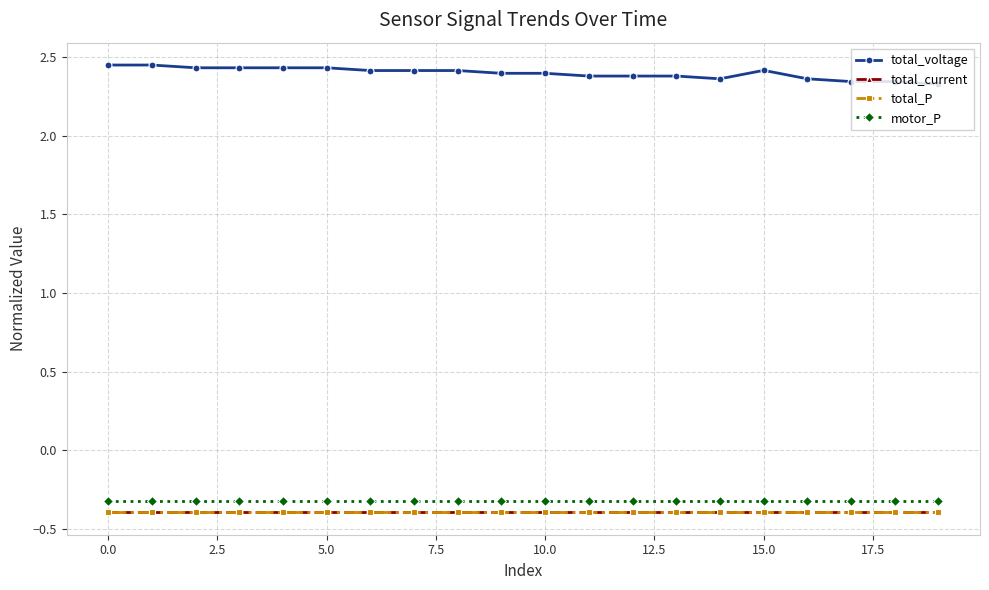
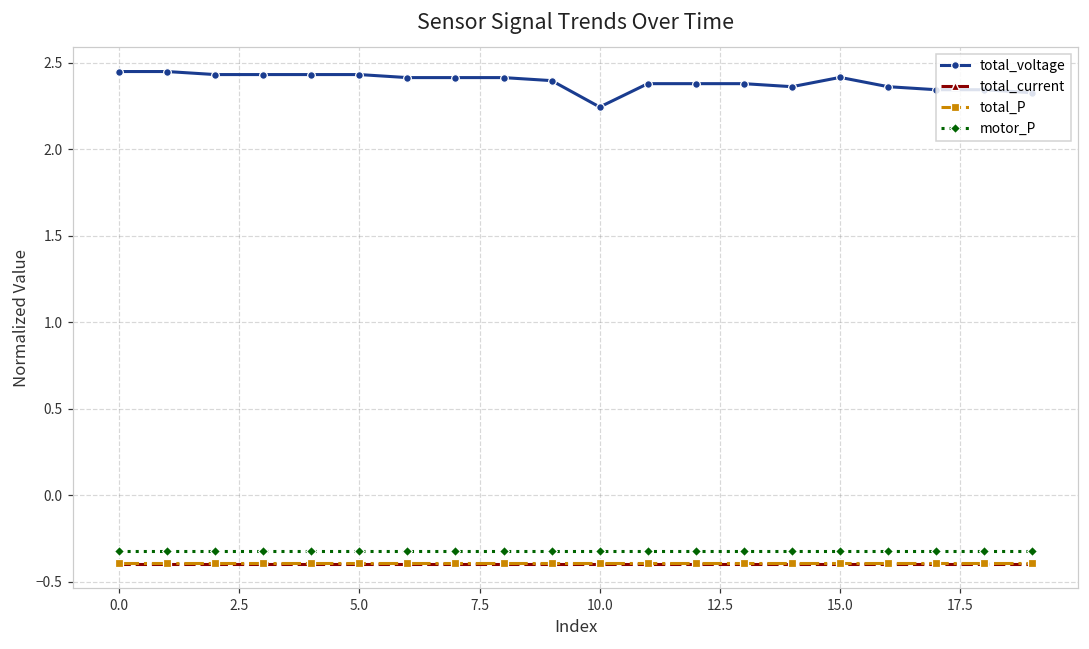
total_voltage, 10.0: 2.40 -> 2.24
